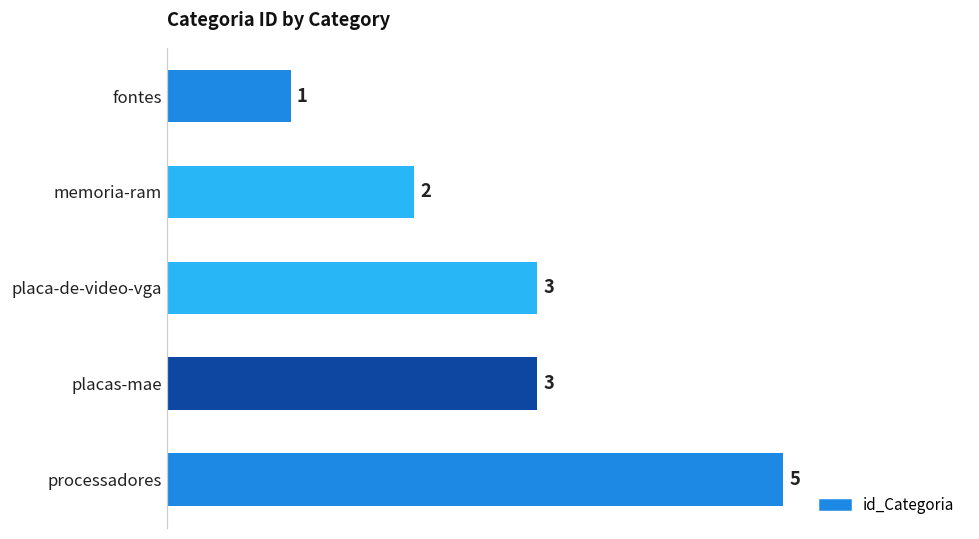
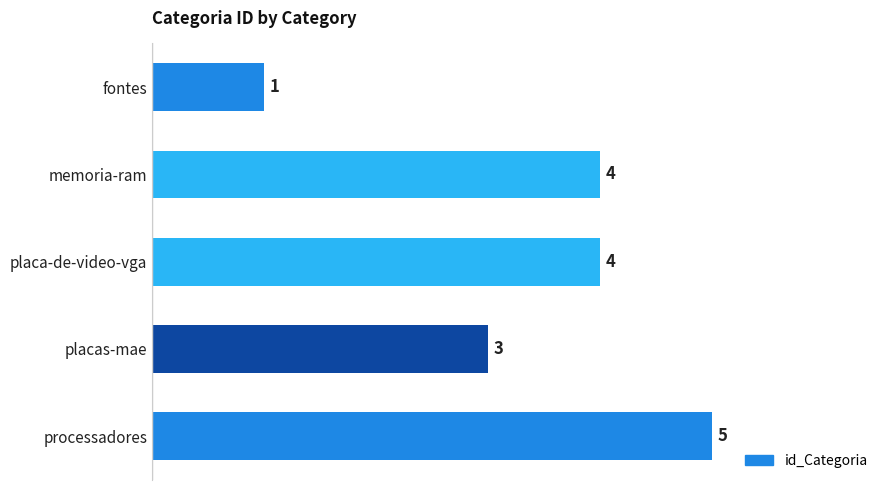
memoria-ram: 2 -> 4
placa-de-video-vga: 3 -> 4
